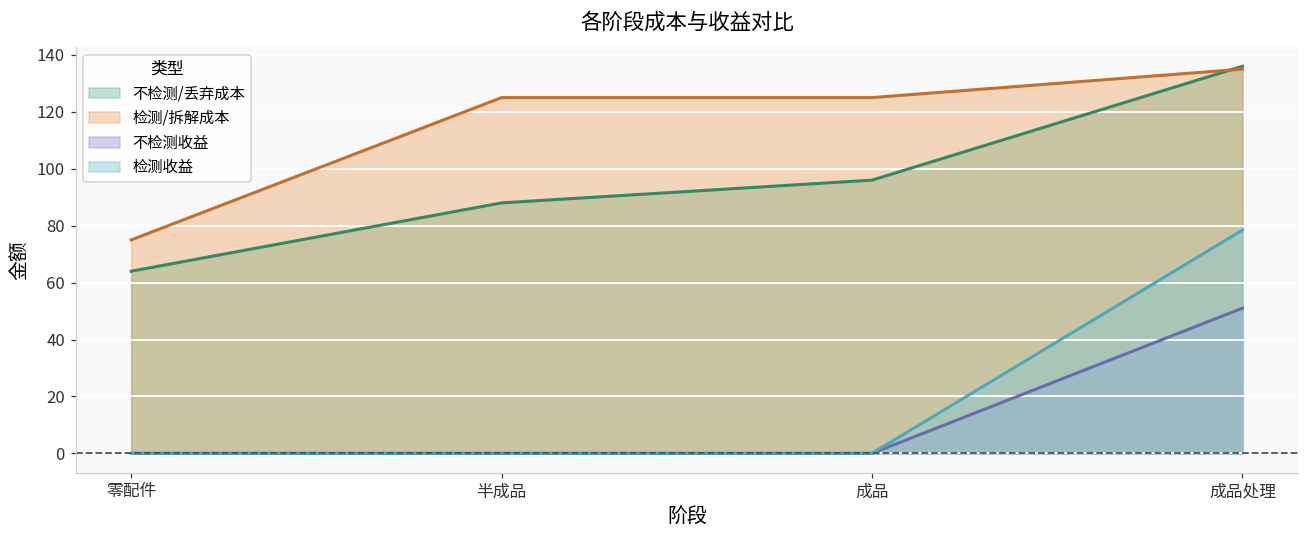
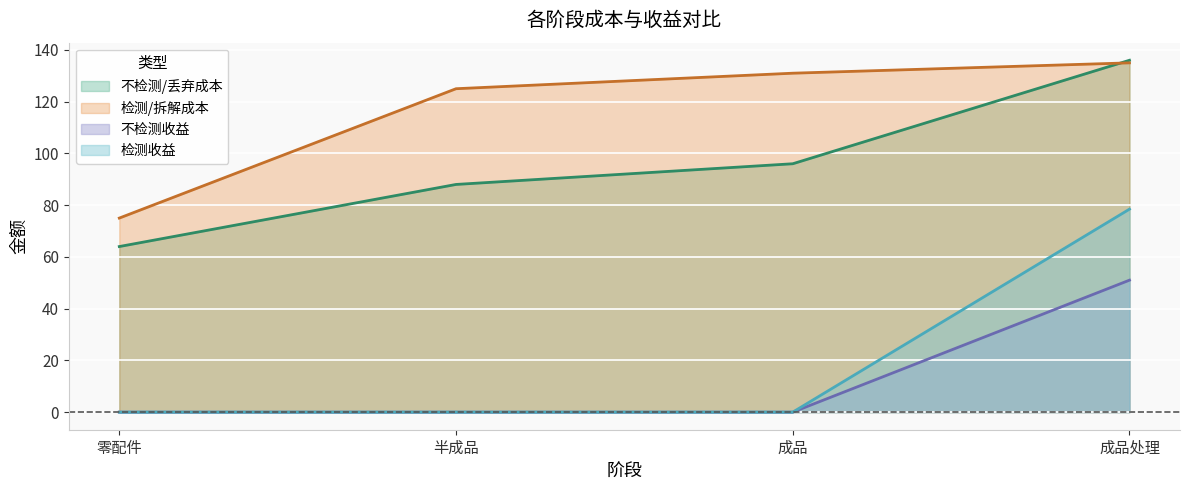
检测/拆解成本, 成品: 125 -> 131
